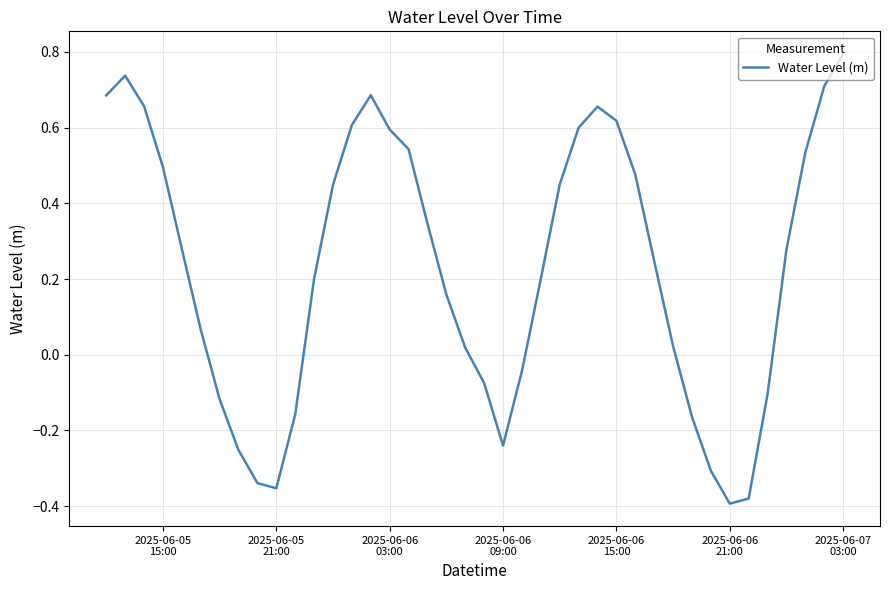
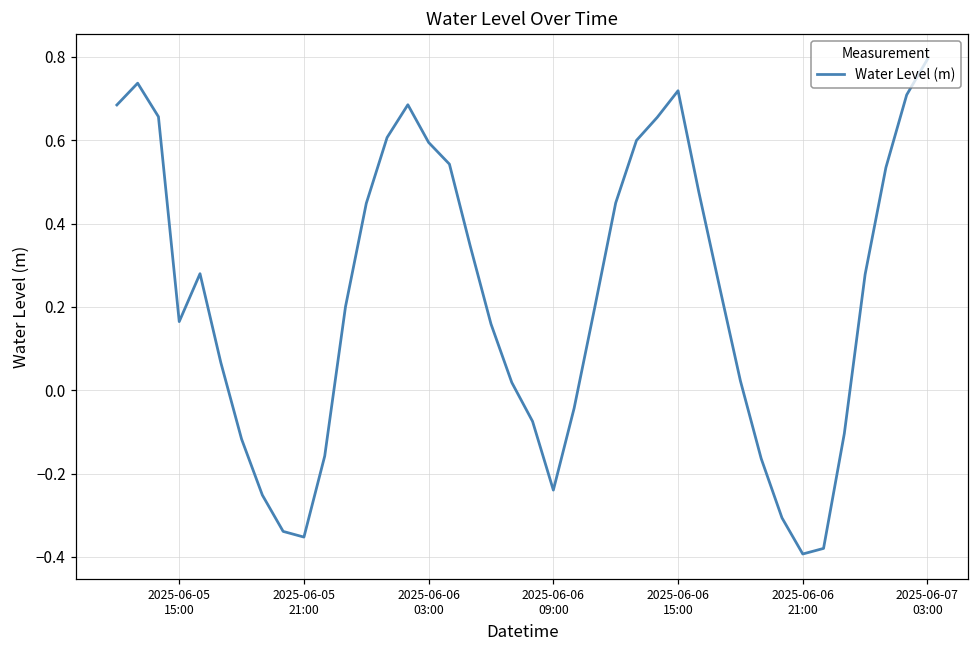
2025-06-05 15:00: 0.50 -> 0.16
2025-06-06 15:00: 0.62 -> 0.72
